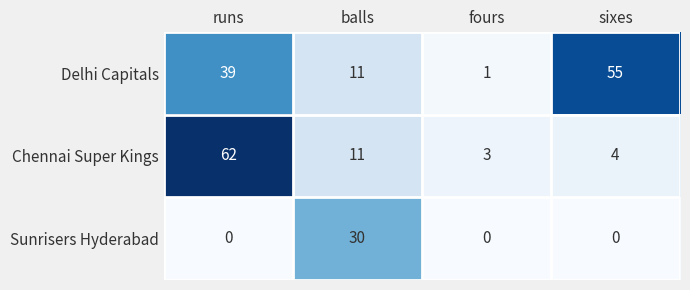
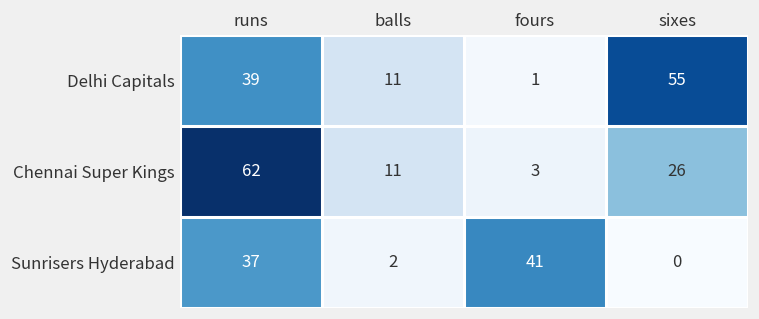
Chennai Super Kings, sixes: 4 -> 26
Sunrisers Hyderabad, runs: 0 -> 37
Sunrisers Hyderabad, balls: 30 -> 2
Sunrisers Hyderabad, fours: 0 -> 41
